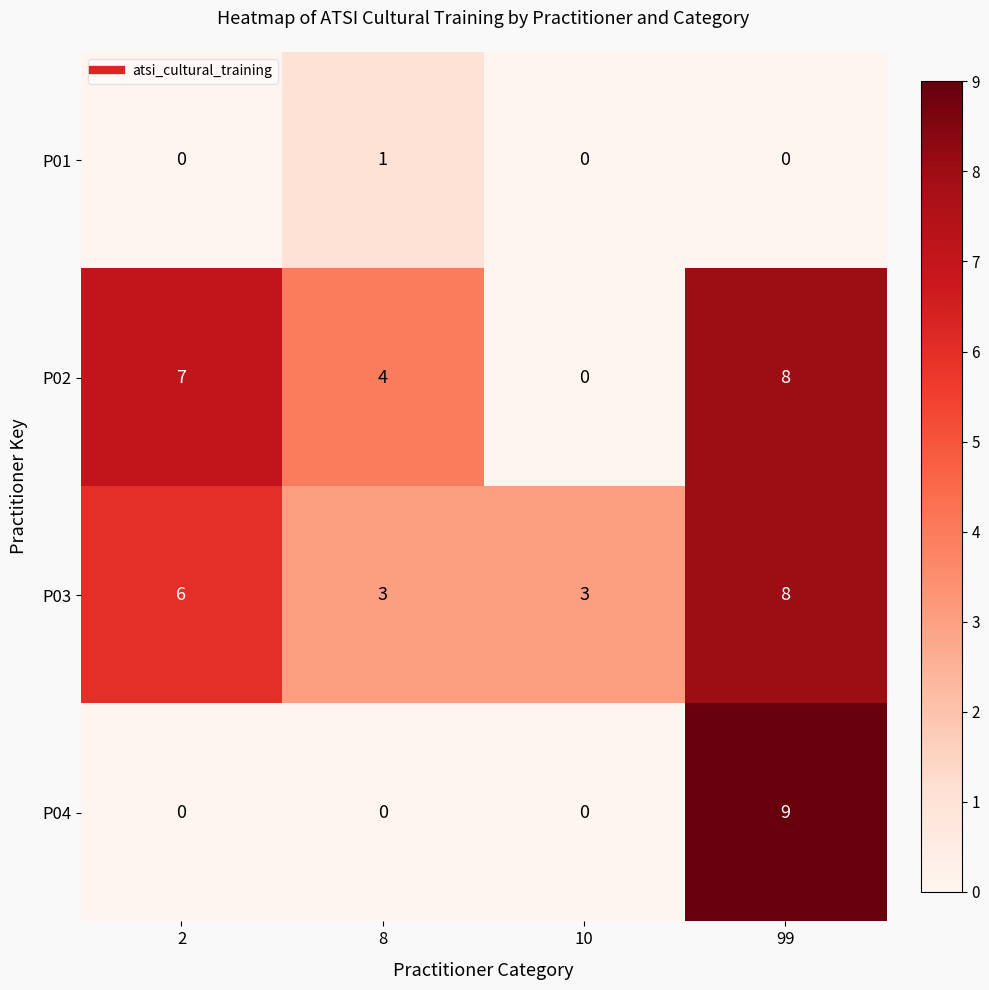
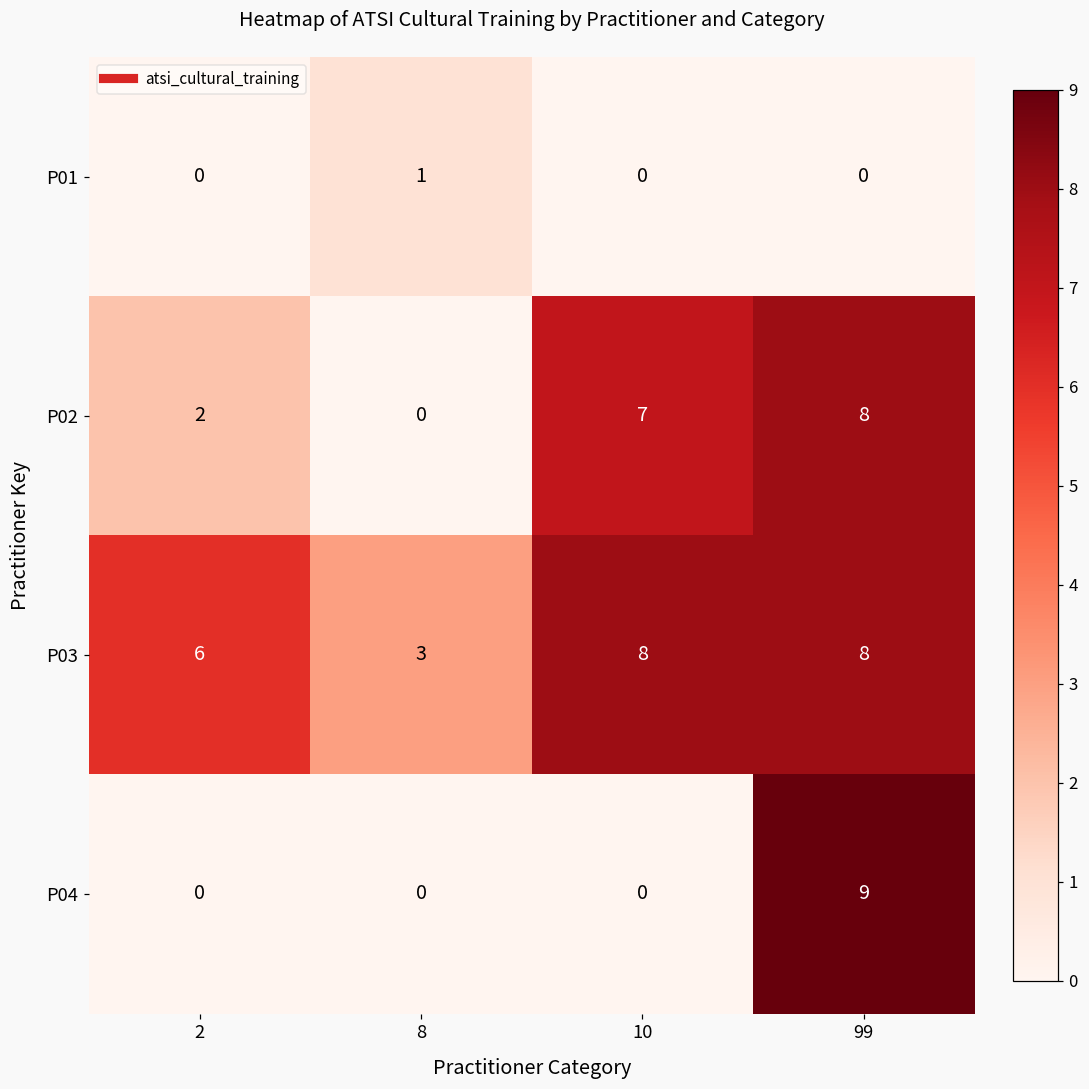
P02, 2: 7 -> 2
P02, 8: 4 -> 0
P02, 10: 0 -> 7
P03, 10: 3 -> 8
